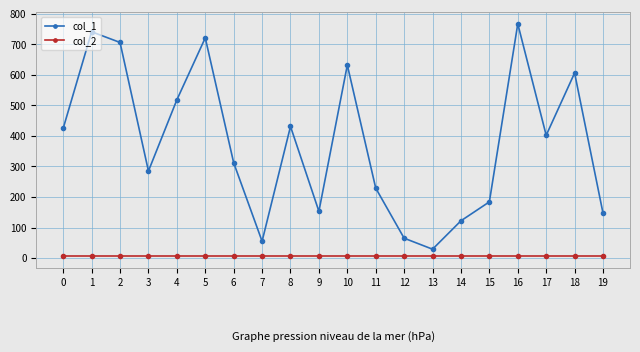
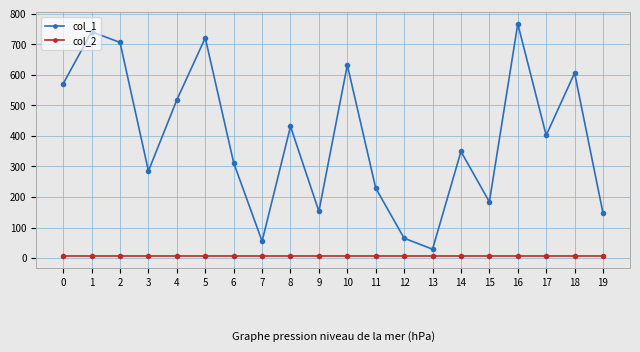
col_1, 0: 430 -> 570
col_1, 14: 120 -> 350
